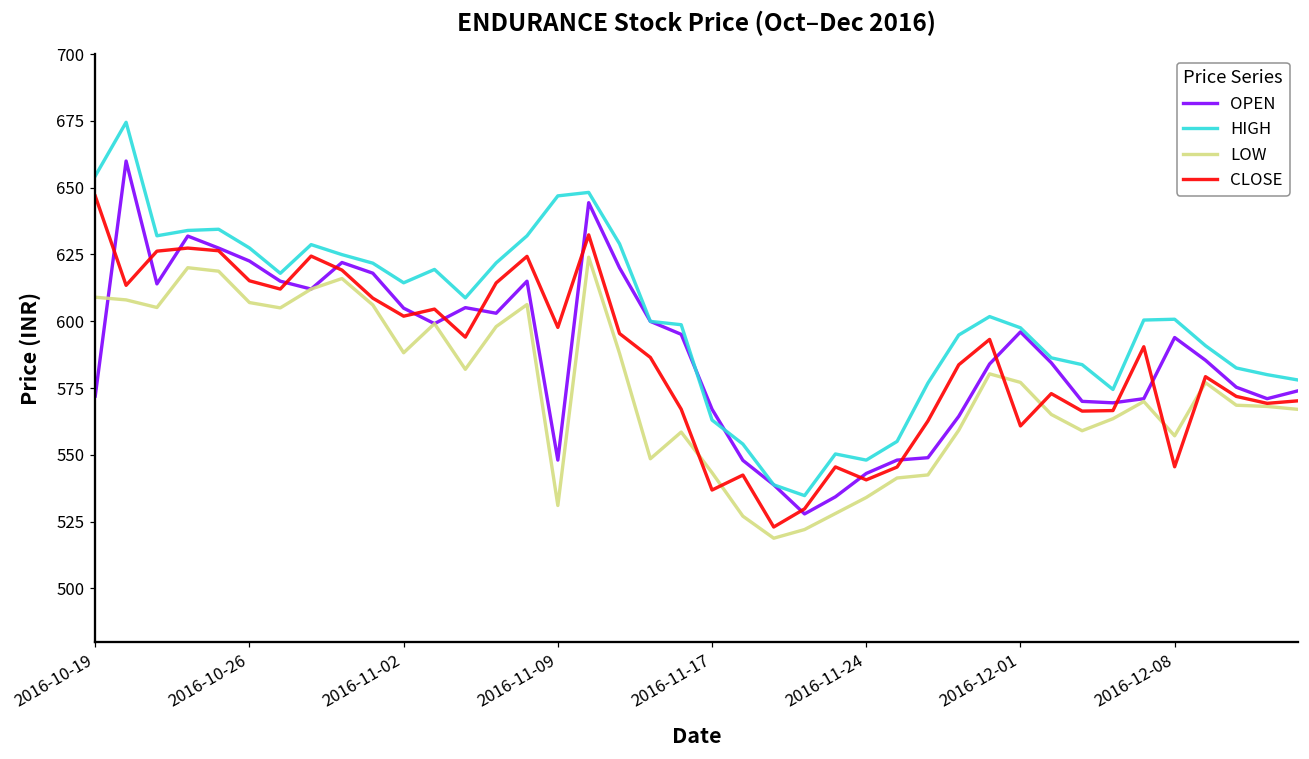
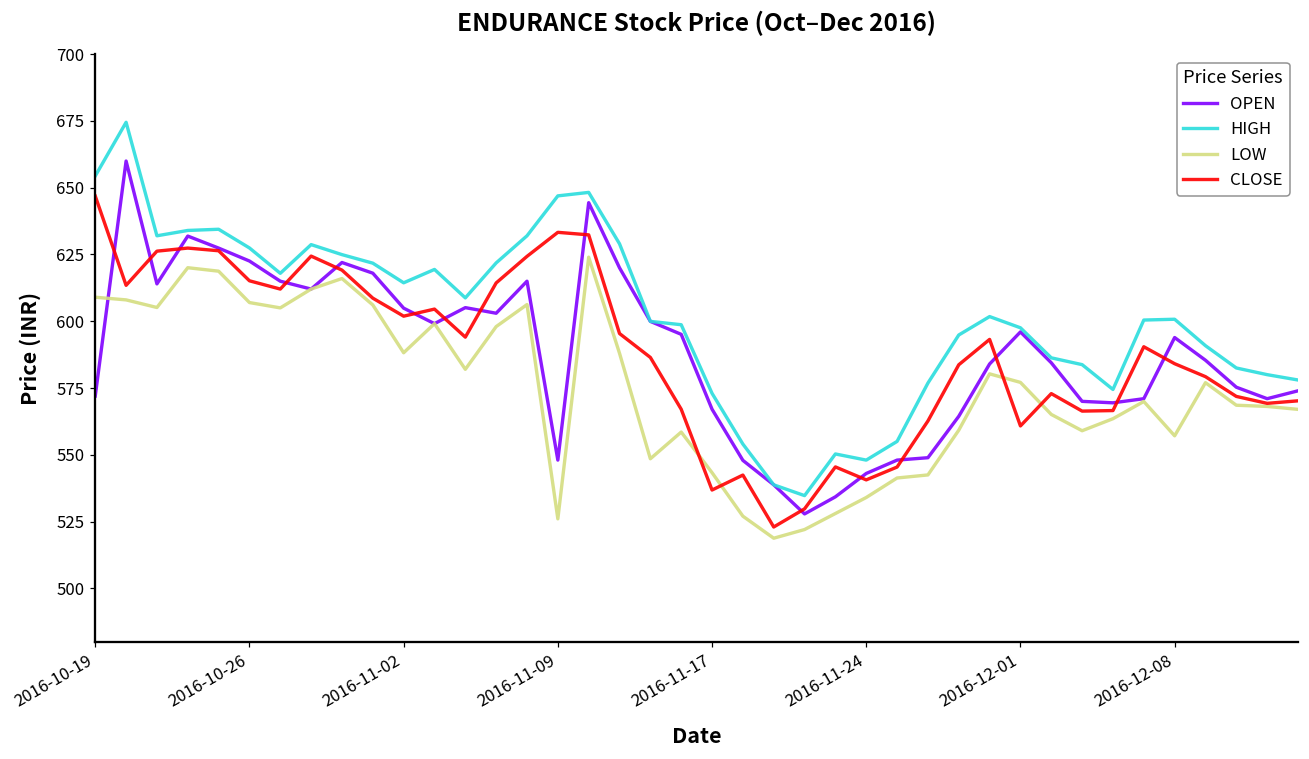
LOW, 2016-11-09: 531 -> 526
CLOSE, 2016-11-09: 598 -> 633
HIGH, 2016-11-17: 563 -> 573
CLOSE, 2016-12-08: 546 -> 584
